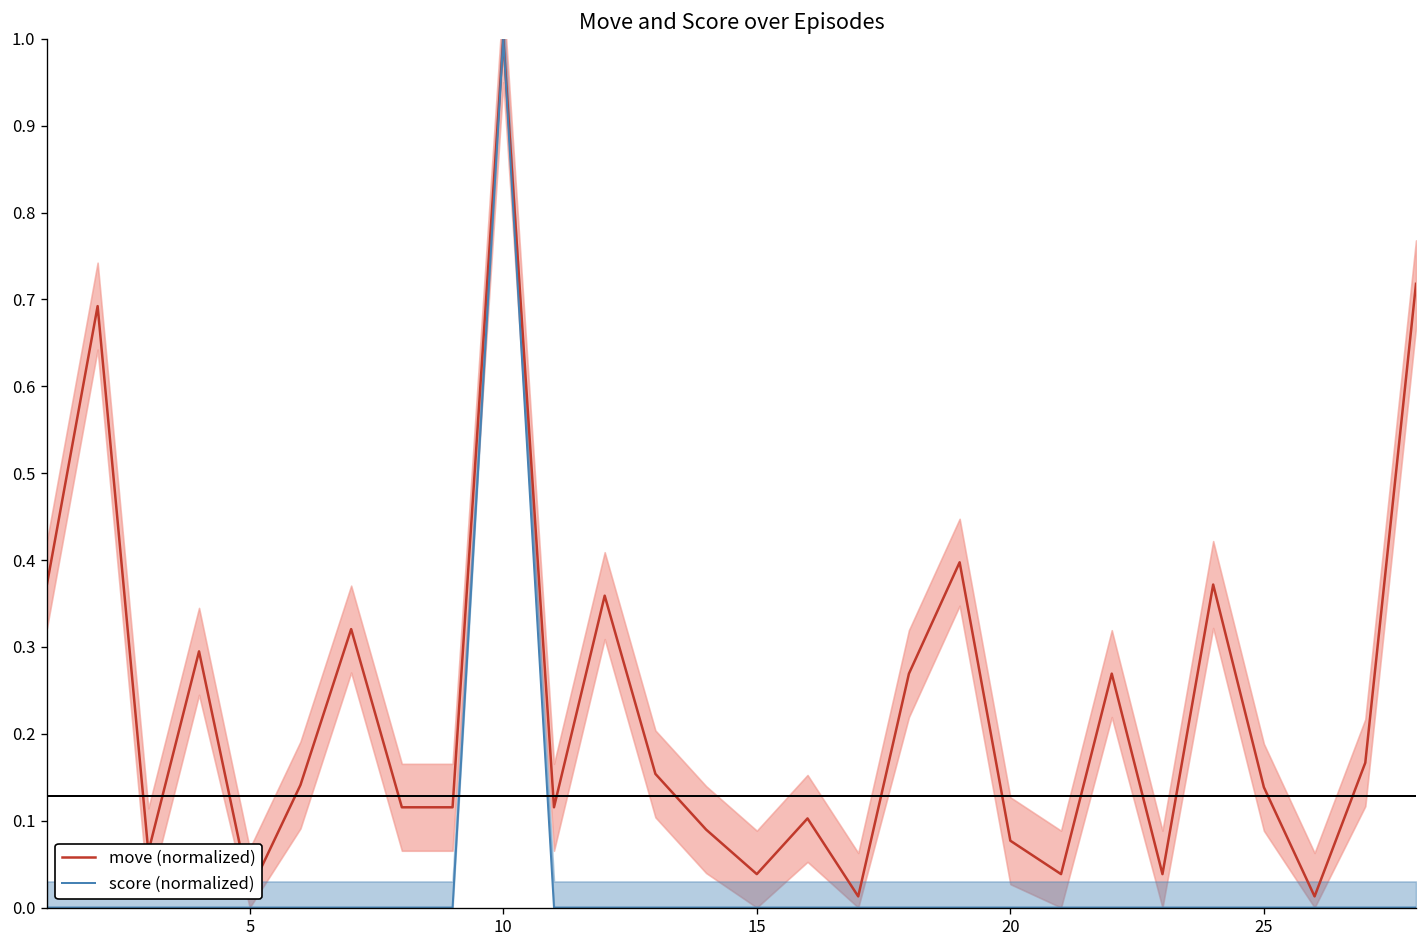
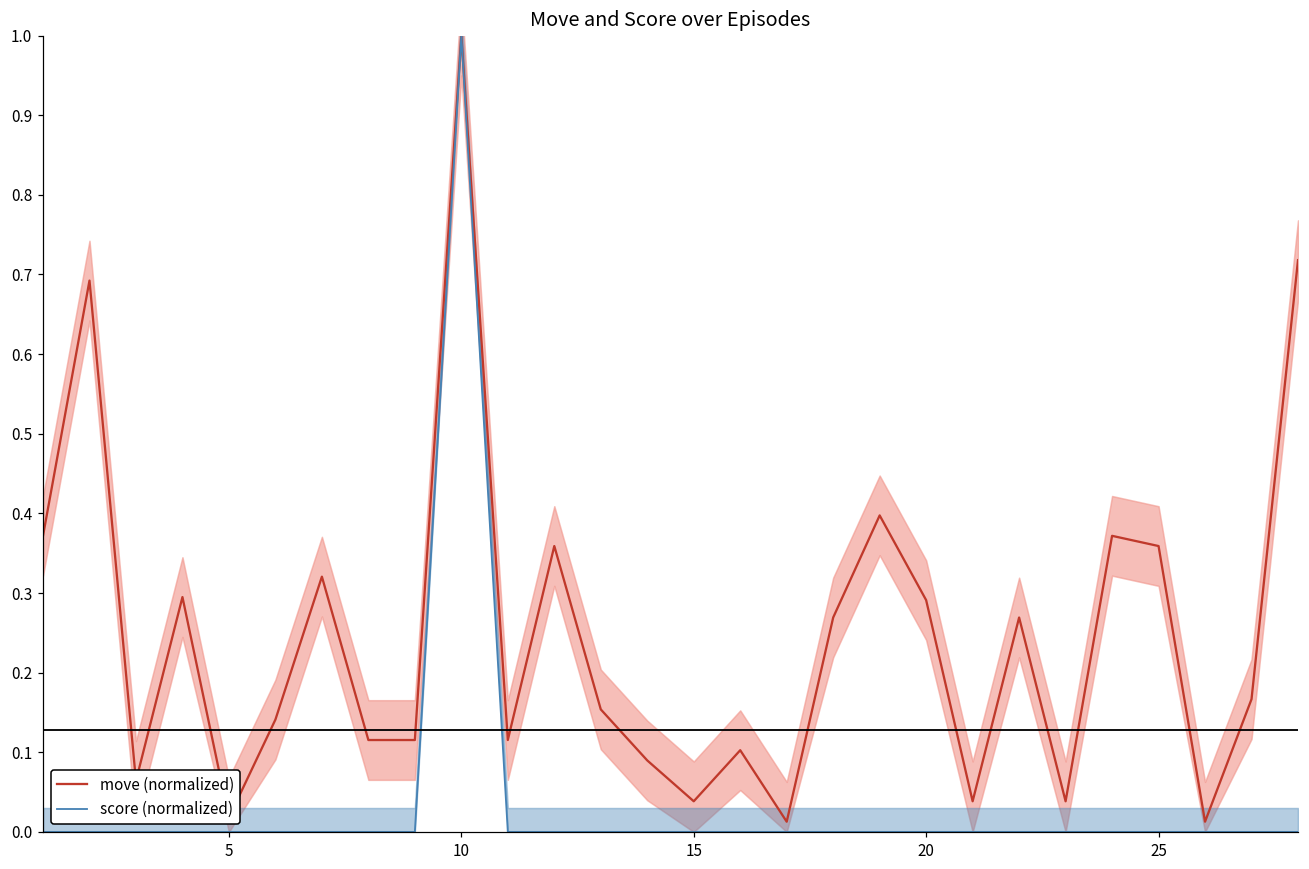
move (normalized), 20: 0.08 -> 0.29
move (normalized), 25: 0.14 -> 0.36
